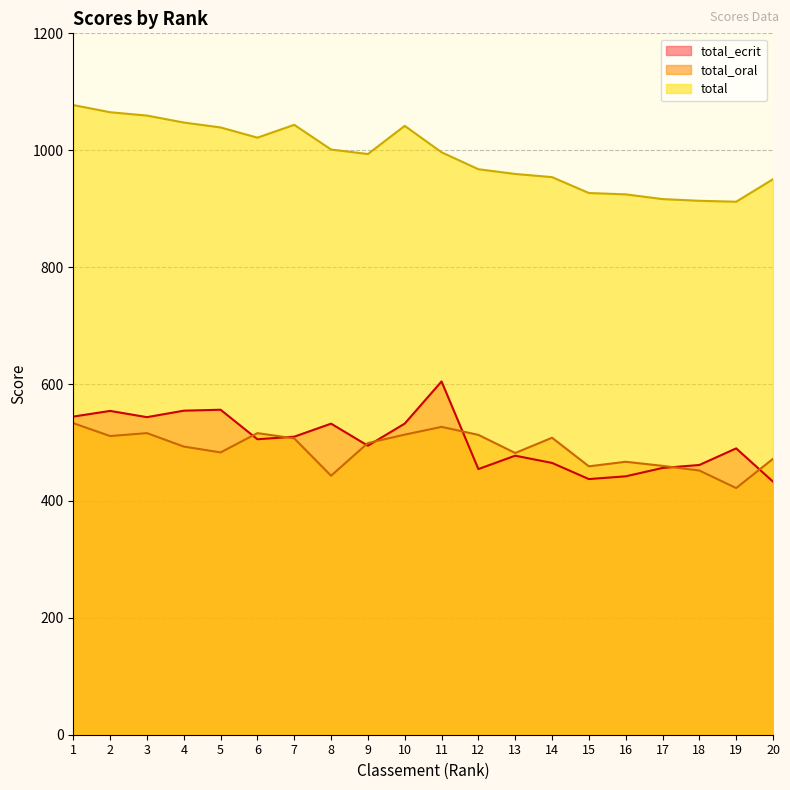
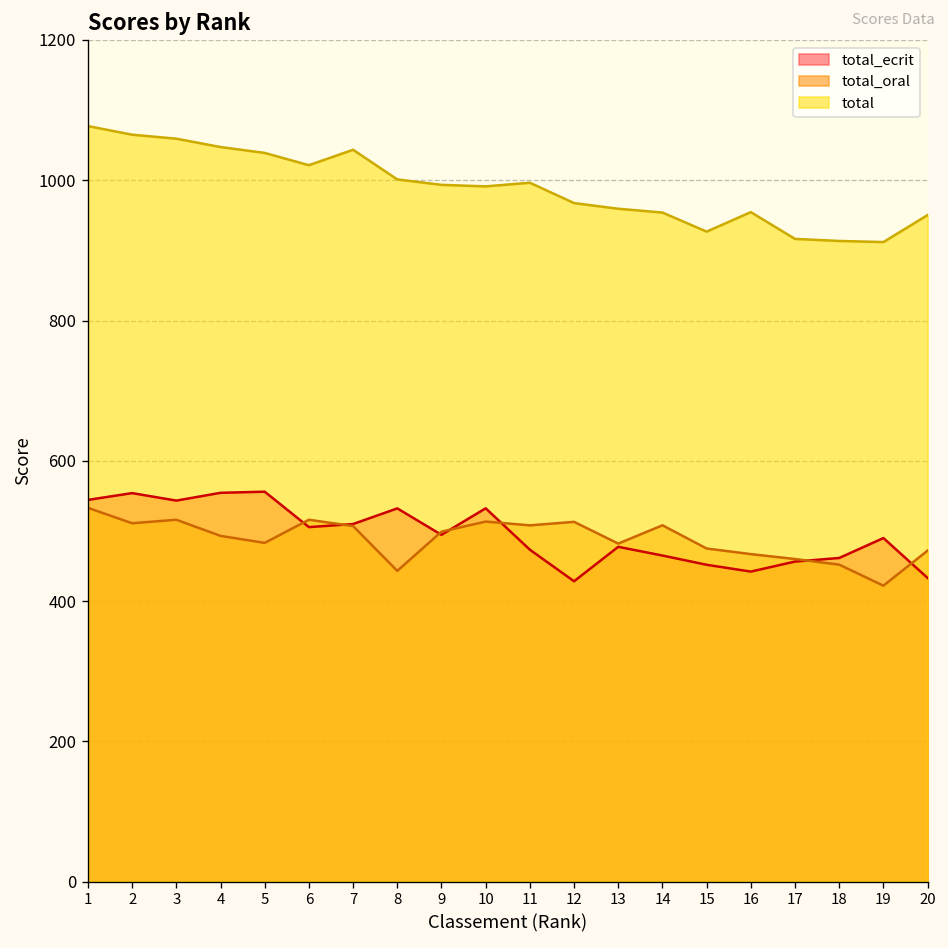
total, 10: 1040 -> 990
total_ecrit, 11: 600 -> 470
total_oral, 11: 530 -> 510
total_ecrit, 12: 450 -> 430
total_ecrit, 15: 440 -> 450
total_oral, 15: 460 -> 480
total, 16: 920 -> 950
